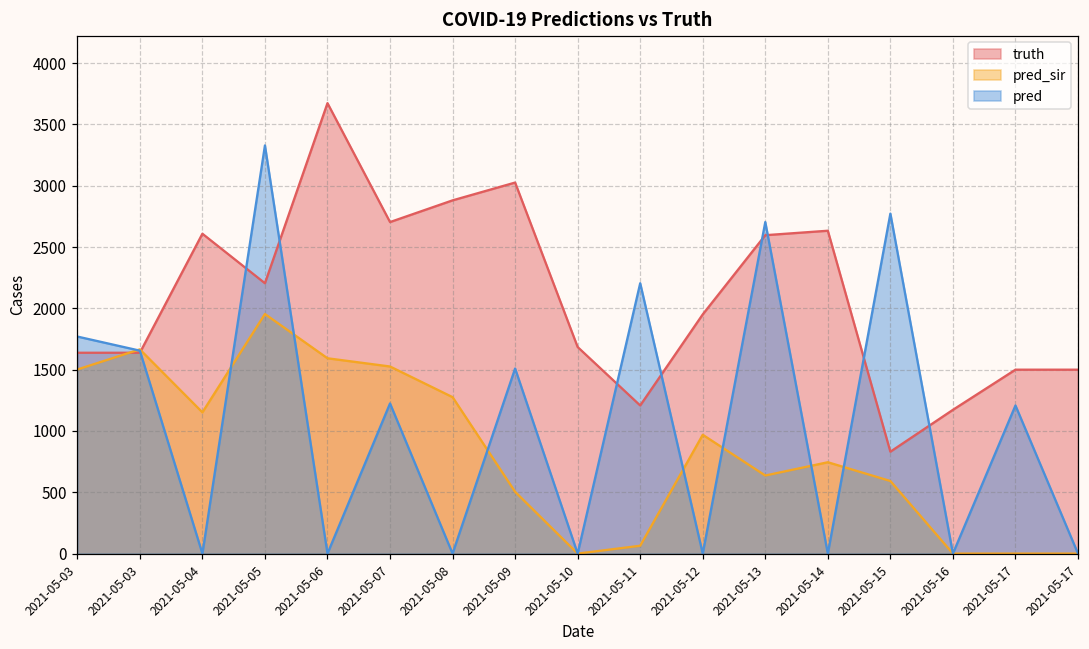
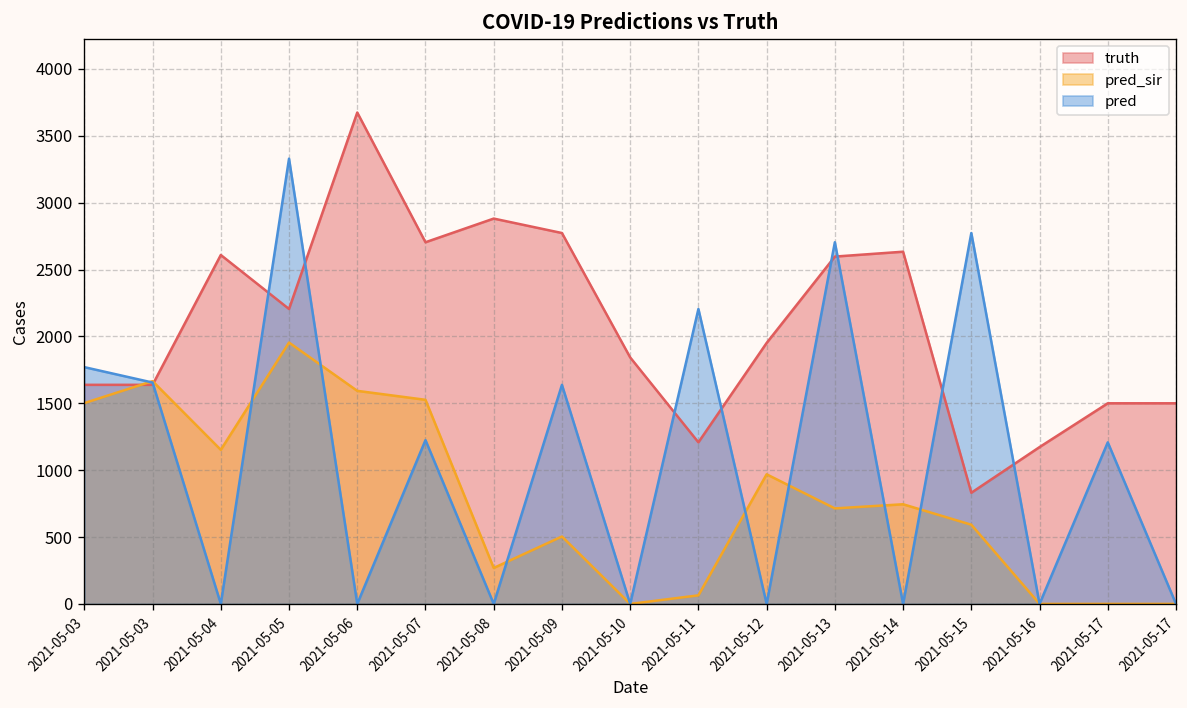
pred_sir, 2021-05-08: 1280 -> 270
truth, 2021-05-09: 3030 -> 2770
pred, 2021-05-09: 1510 -> 1640
truth, 2021-05-10: 1680 -> 1840
pred_sir, 2021-05-13: 640 -> 710
